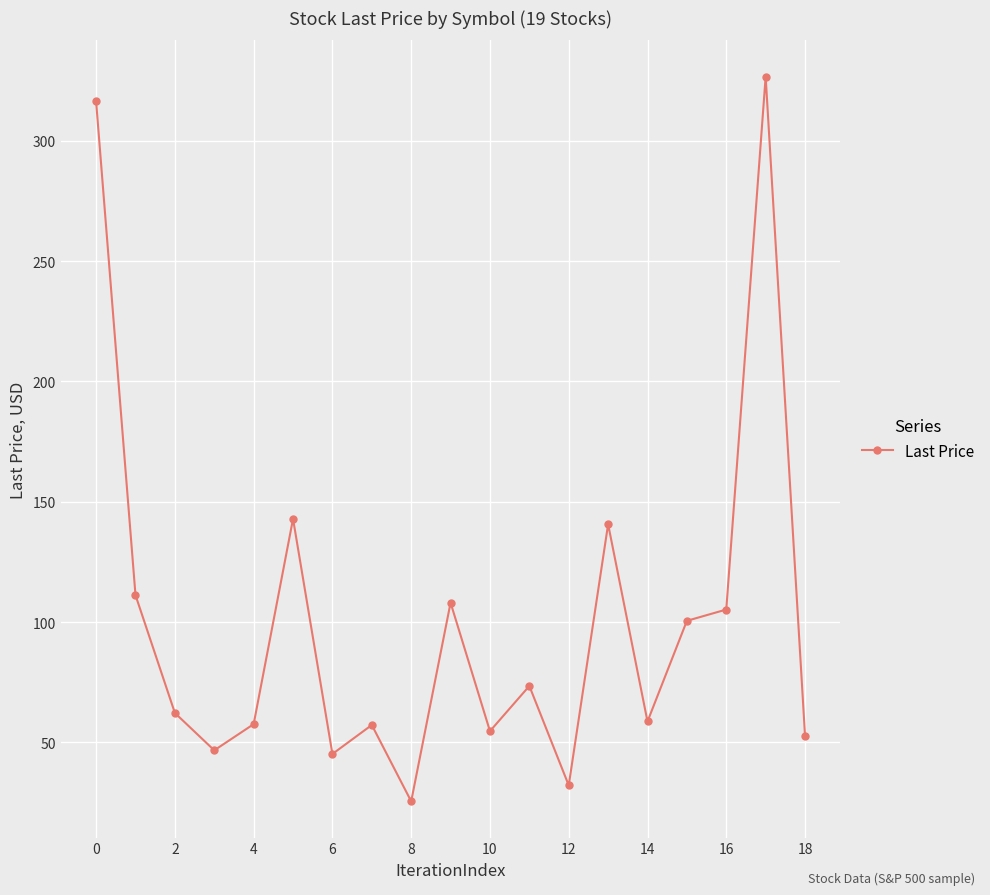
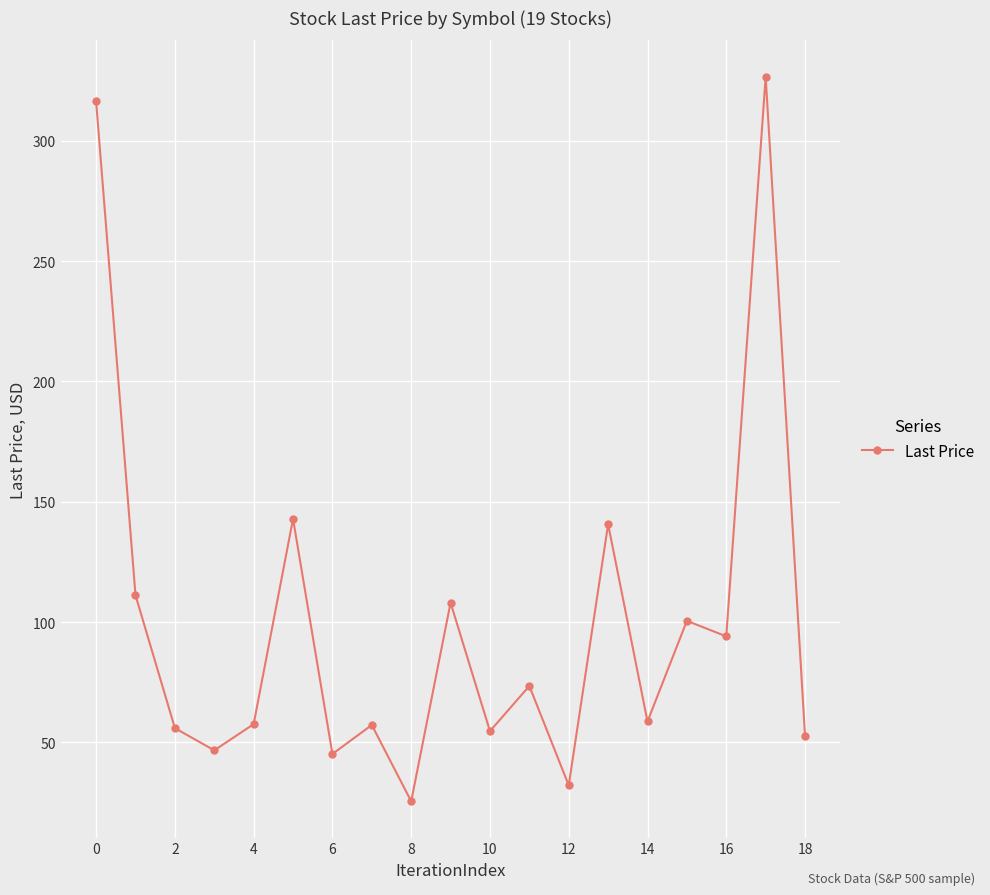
2: 62 -> 56
16: 105 -> 94
